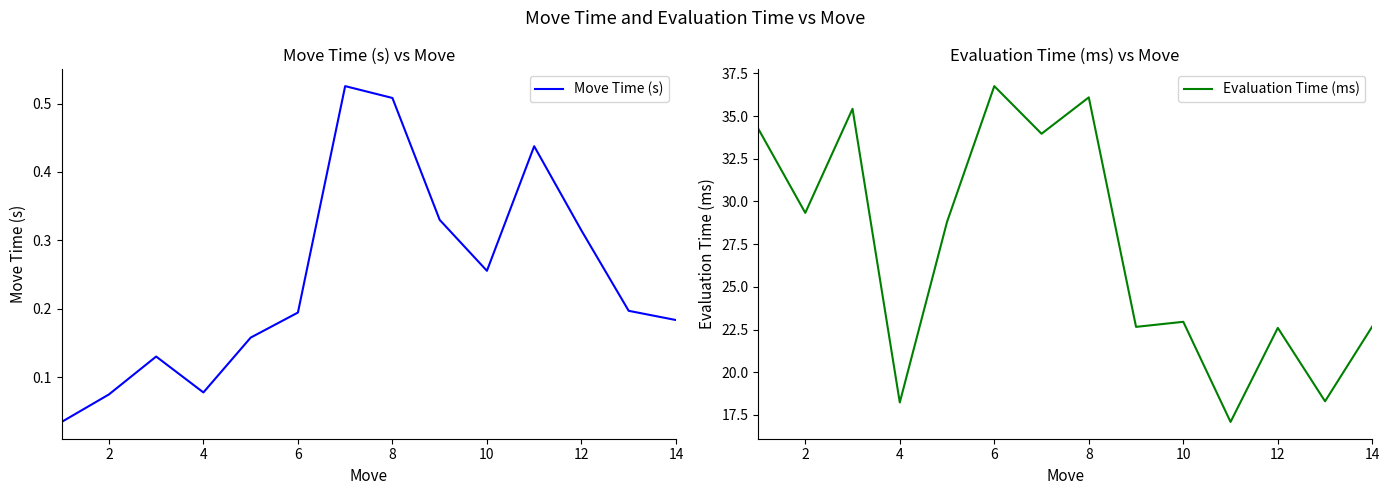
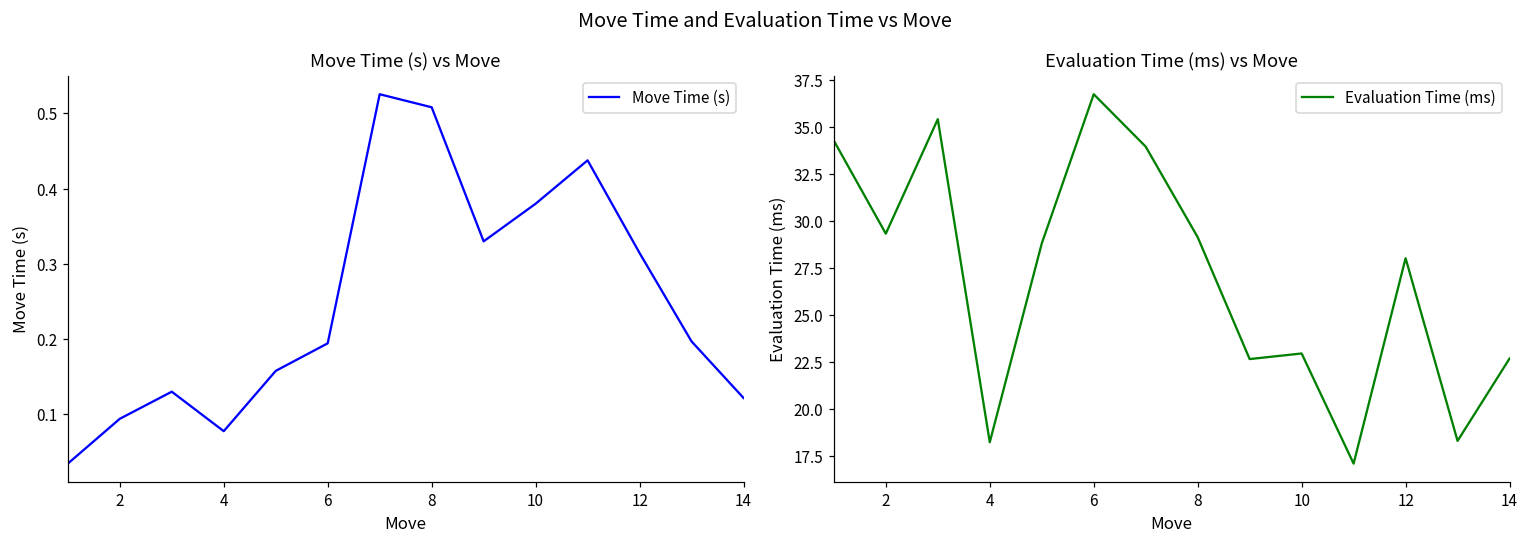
Move Time (s) vs Move, 2: 0.07 -> 0.09
Move Time (s) vs Move, 10: 0.26 -> 0.38
Move Time (s) vs Move, 14: 0.18 -> 0.12
Evaluation Time (ms) vs Move, 8: 36.1 -> 29.1
Evaluation Time (ms) vs Move, 12: 22.6 -> 28.0
